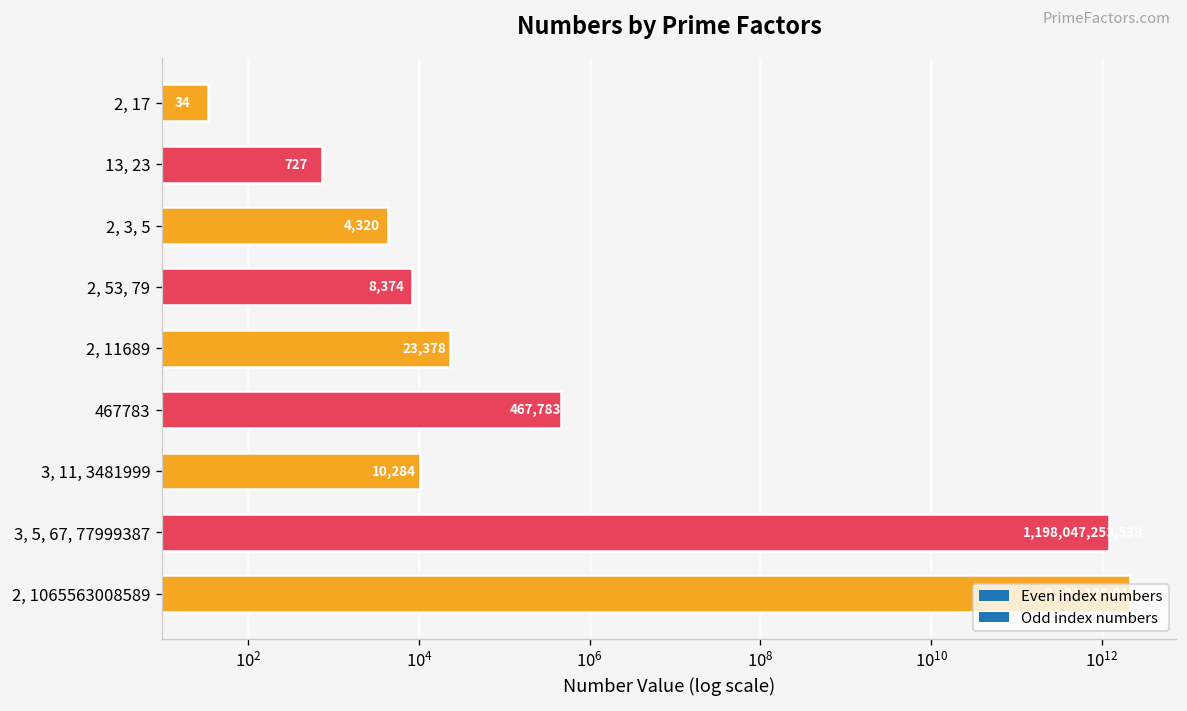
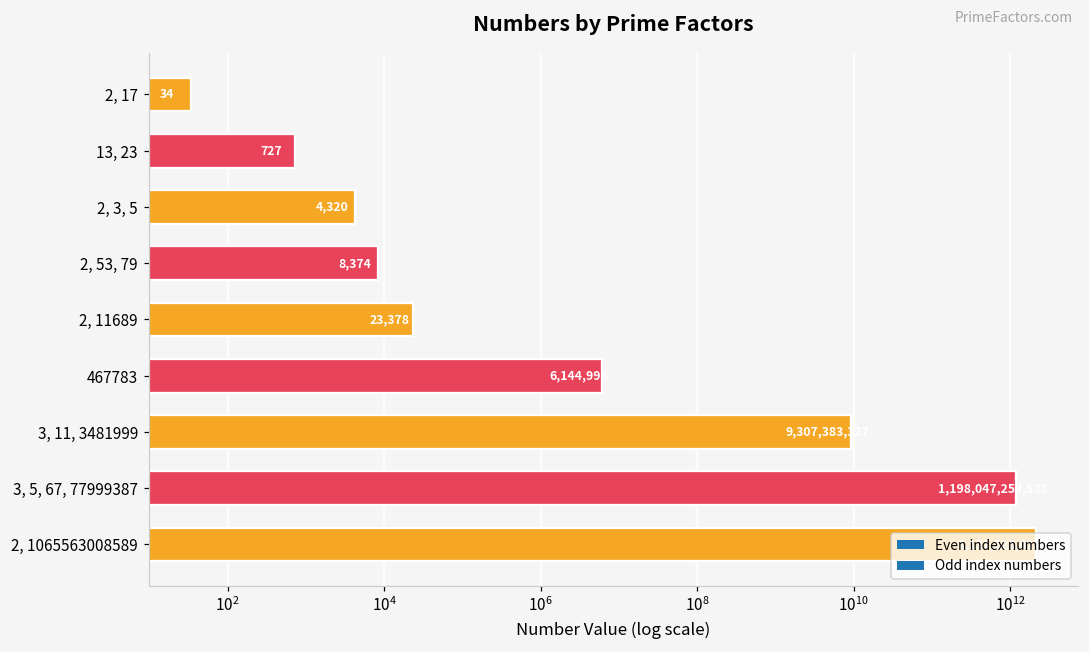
467783: 467,783 -> 6,144,995
3, 11, 3481999: 10,284 -> 9,307,383,327
